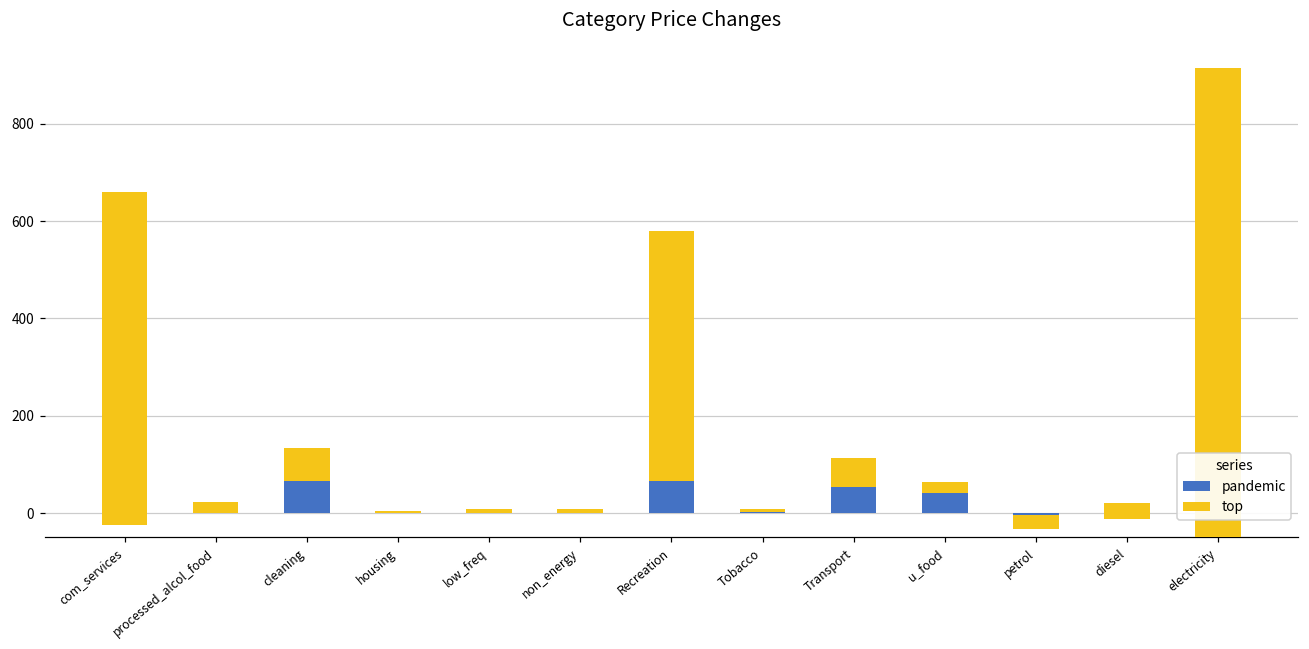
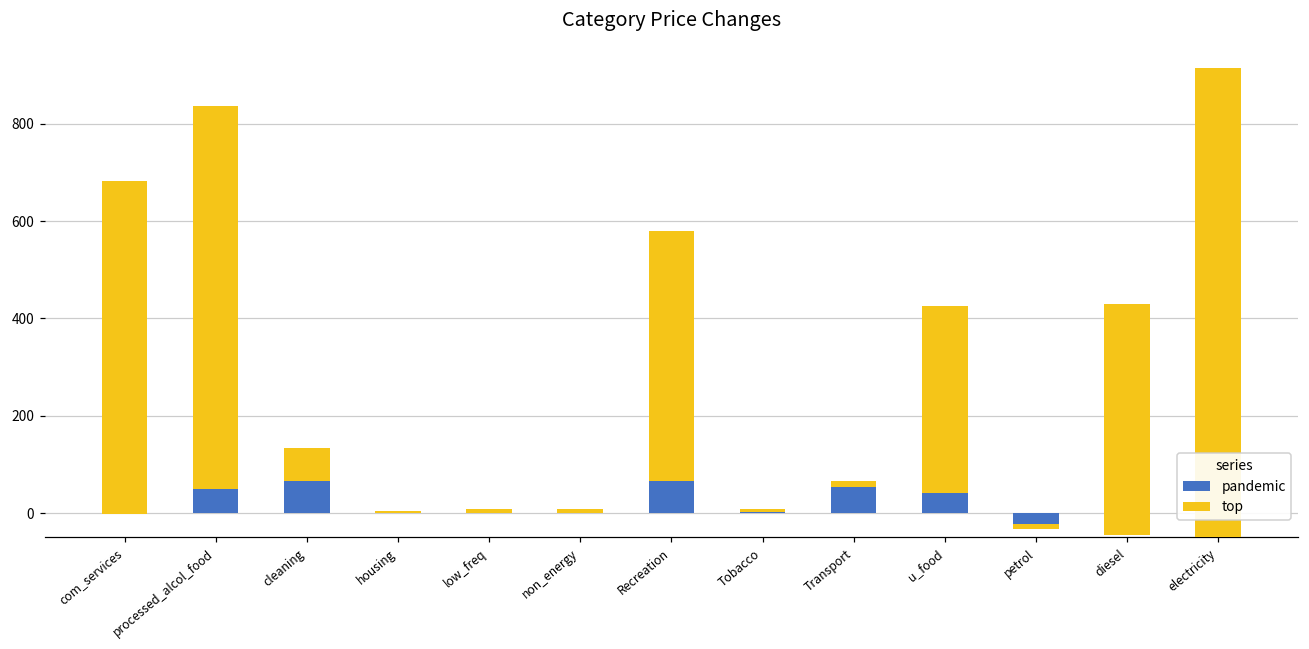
pandemic, com_services: -20 -> 0
pandemic, processed_alcol_food: 0 -> 50
top, processed_alcol_food: 20 -> 790
top, Transport: 60 -> 10
top, u_food: 20 -> 380
top, petrol: 30 -> 10
pandemic, diesel: -10 -> -50
top, diesel: 30 -> 480
